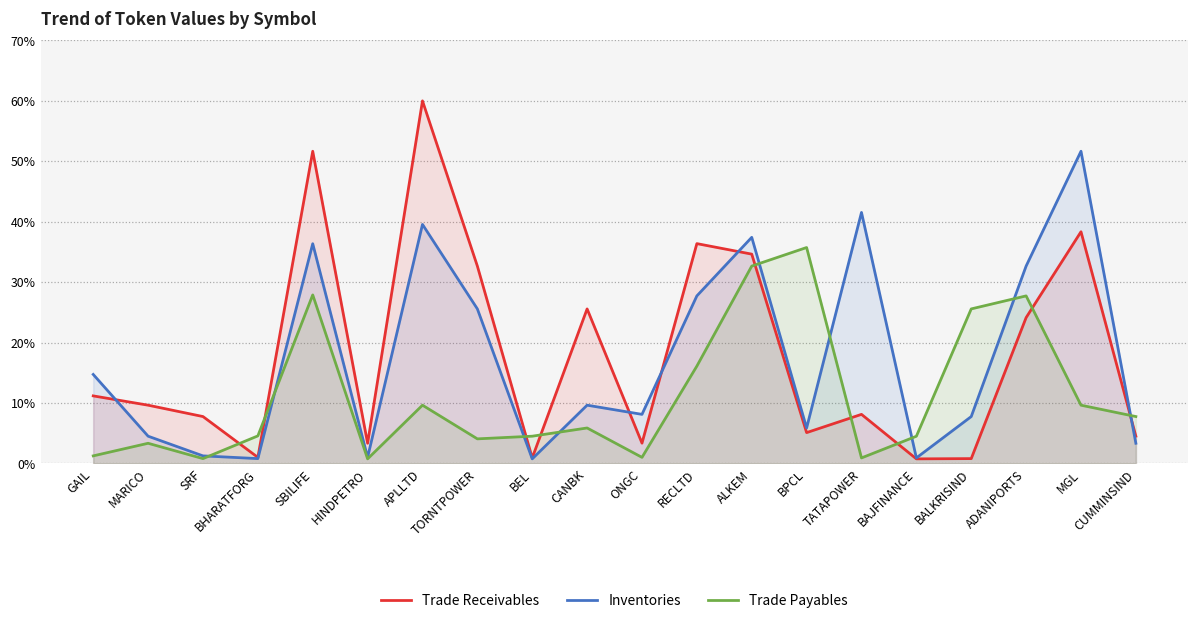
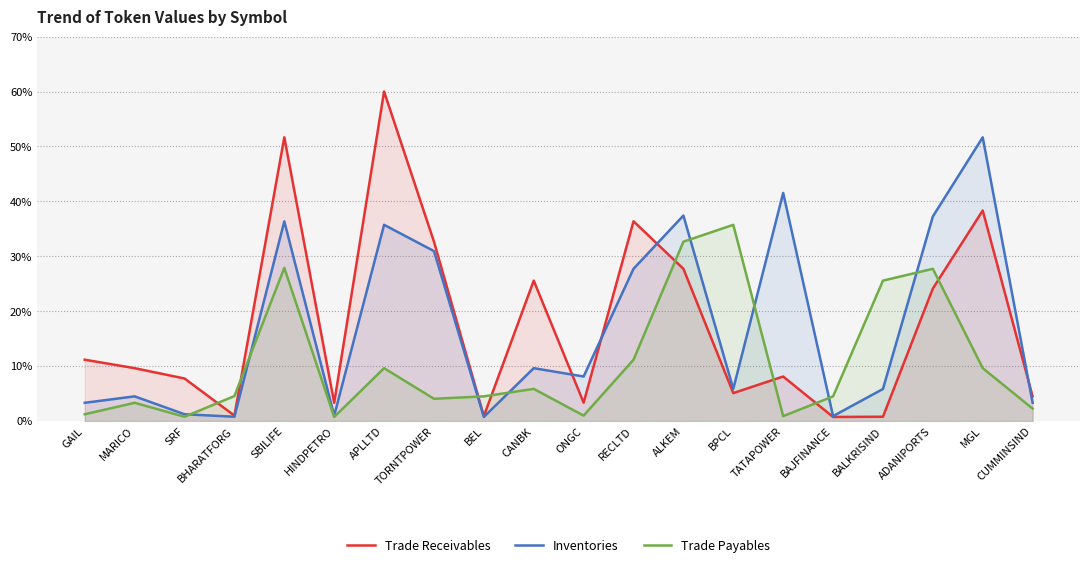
Inventories, GAIL: 15% -> 3%
Inventories, APLLTD: 40% -> 36%
Inventories, TORNTPOWER: 26% -> 31%
Trade Payables, RECLTD: 16% -> 11%
Trade Receivables, ALKEM: 35% -> 28%
Inventories, BALKRISIND: 8% -> 6%
Inventories, ADANIPORTS: 33% -> 37%
Trade Payables, CUMMINSIND: 8% -> 2%
